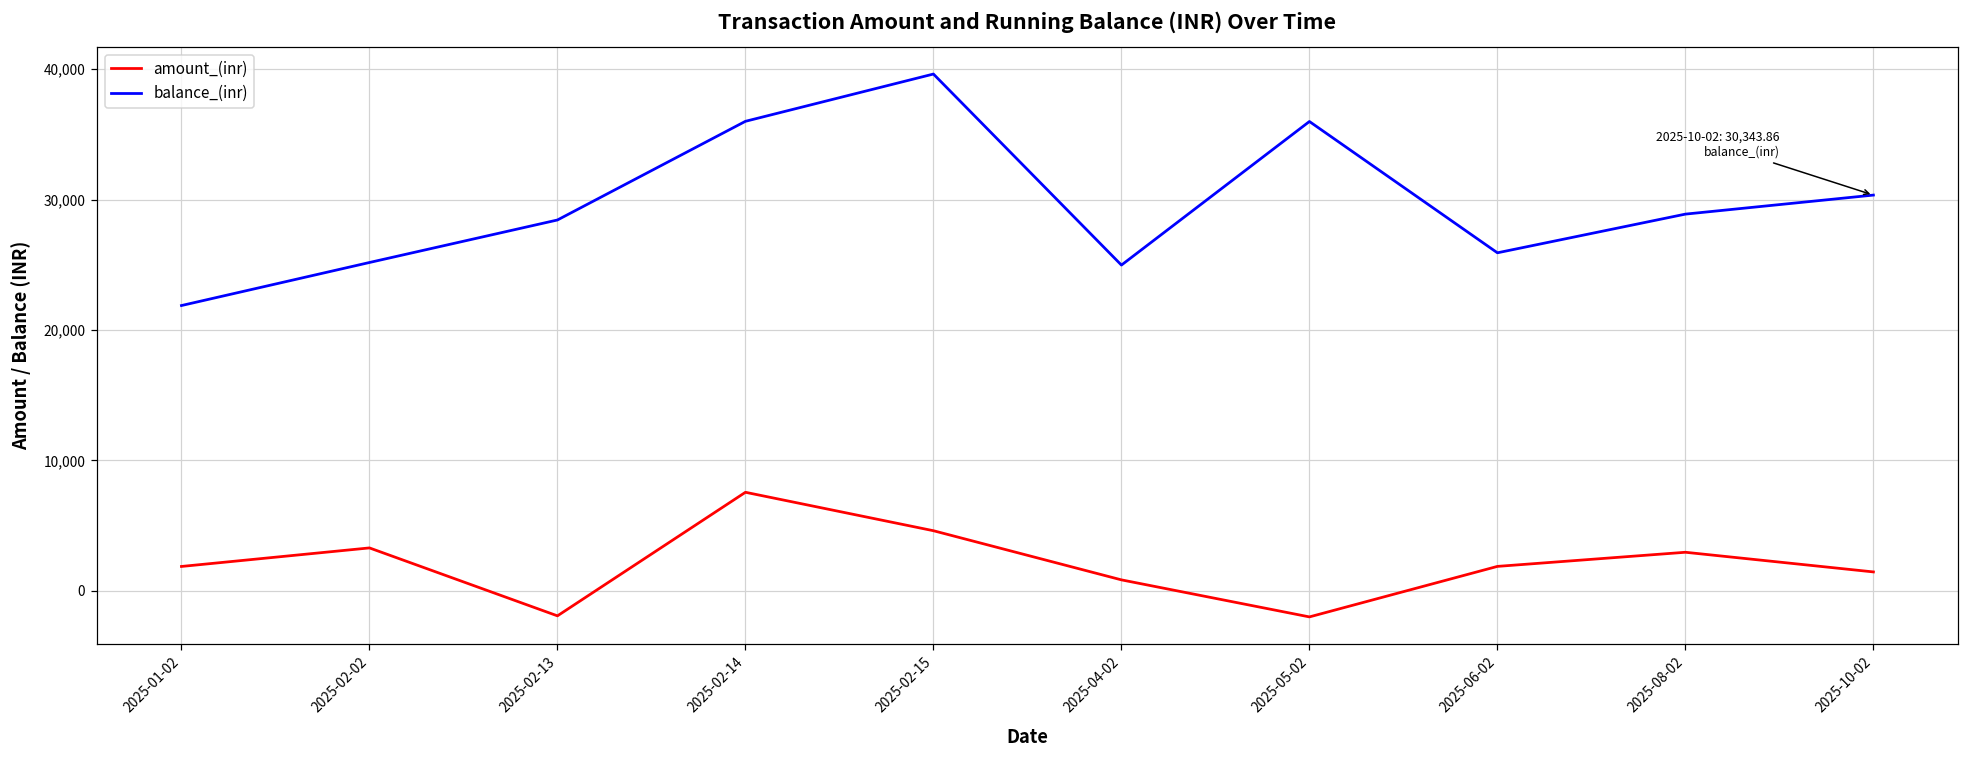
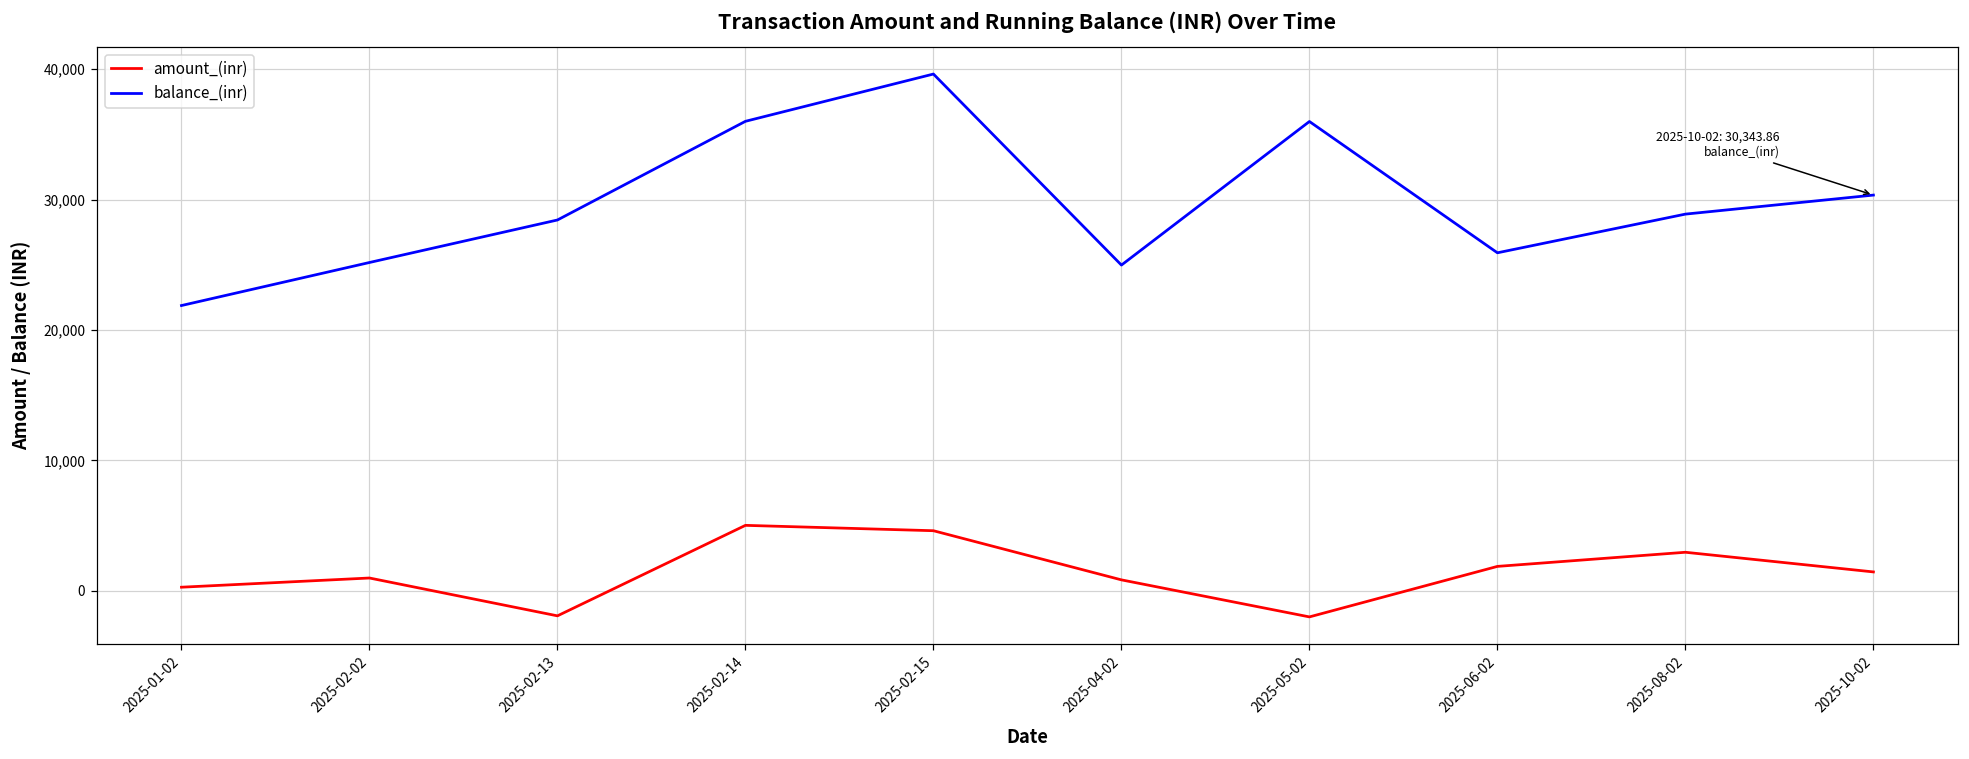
amount_(inr), 2025-01-02: 1,900 -> 300
amount_(inr), 2025-02-02: 3,300 -> 1,000
amount_(inr), 2025-02-14: 7,600 -> 5,000
